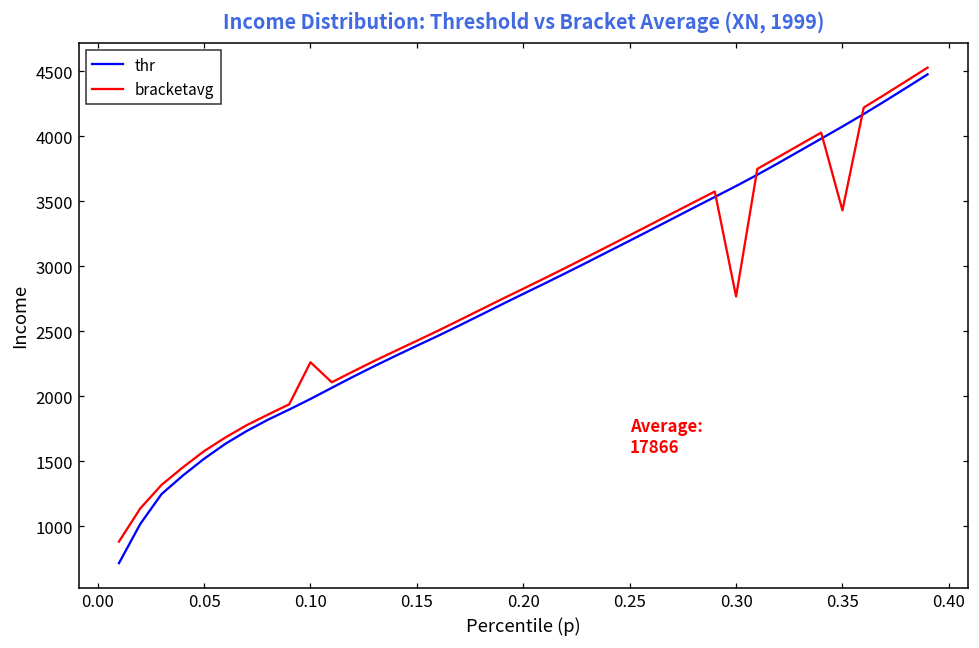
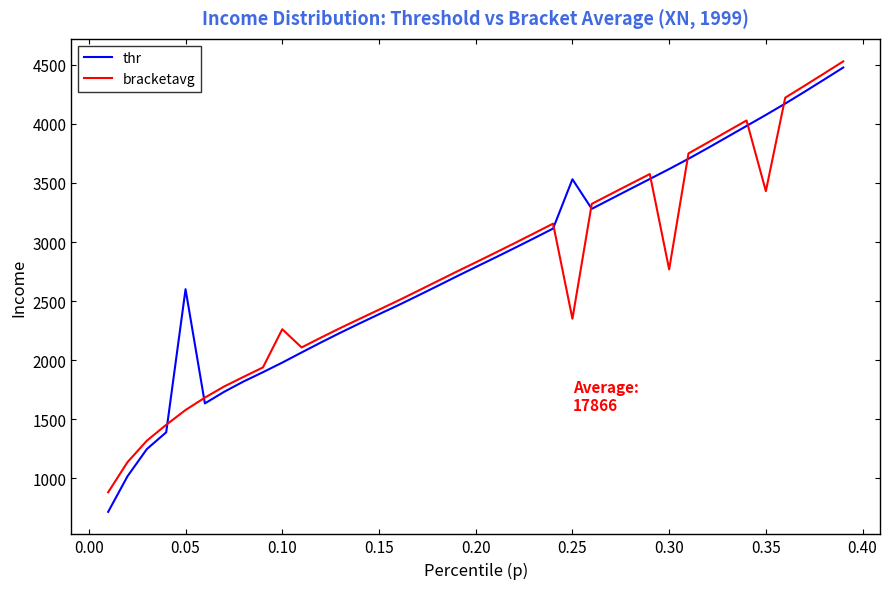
thr, 0.05: 1520 -> 2600
thr, 0.25: 3200 -> 3530
bracketavg, 0.25: 3240 -> 2350
